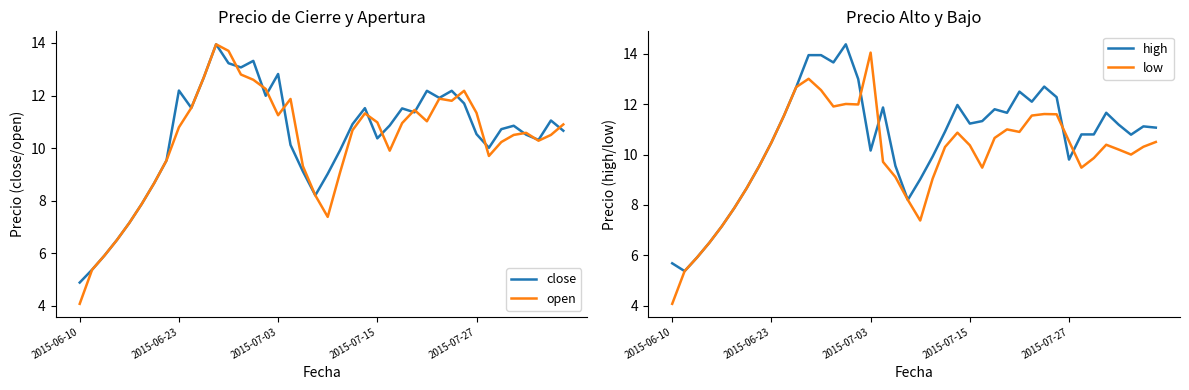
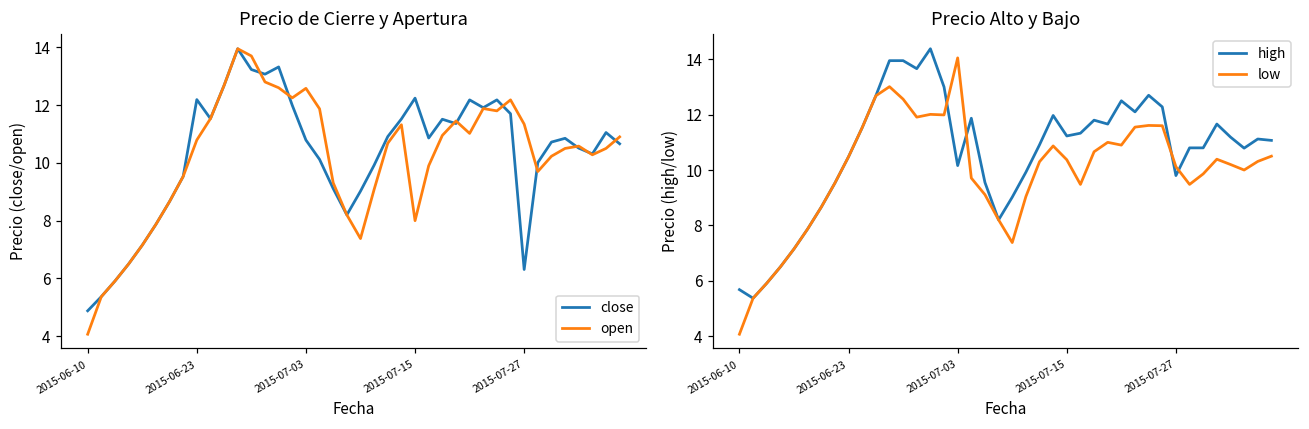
Precio de Cierre y Apertura, close, 2015-07-03: 12.8 -> 10.8
Precio de Cierre y Apertura, open, 2015-07-03: 11.3 -> 12.6
Precio de Cierre y Apertura, close, 2015-07-15: 10.4 -> 12.2
Precio de Cierre y Apertura, open, 2015-07-15: 11.0 -> 8.0
Precio de Cierre y Apertura, close, 2015-07-27: 10.5 -> 6.3
Precio Alto y Bajo, low, 2015-07-27: 10.5 -> 10.1
